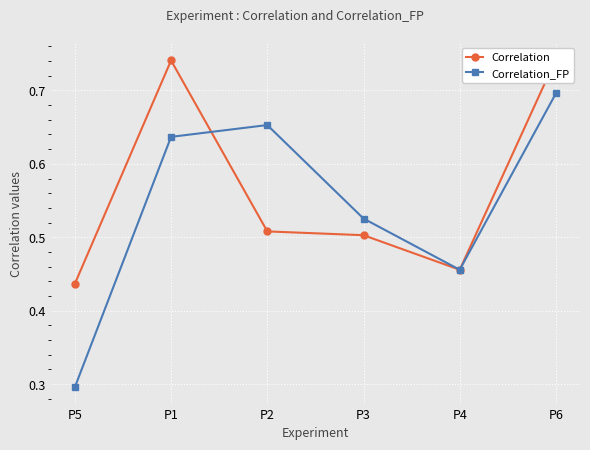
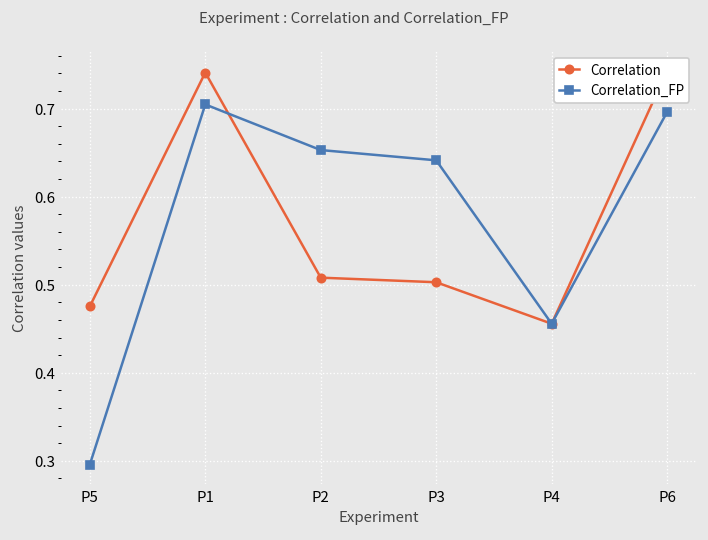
Correlation, P5: 0.44 -> 0.48
Correlation_FP, P1: 0.64 -> 0.70
Correlation_FP, P3: 0.53 -> 0.64
